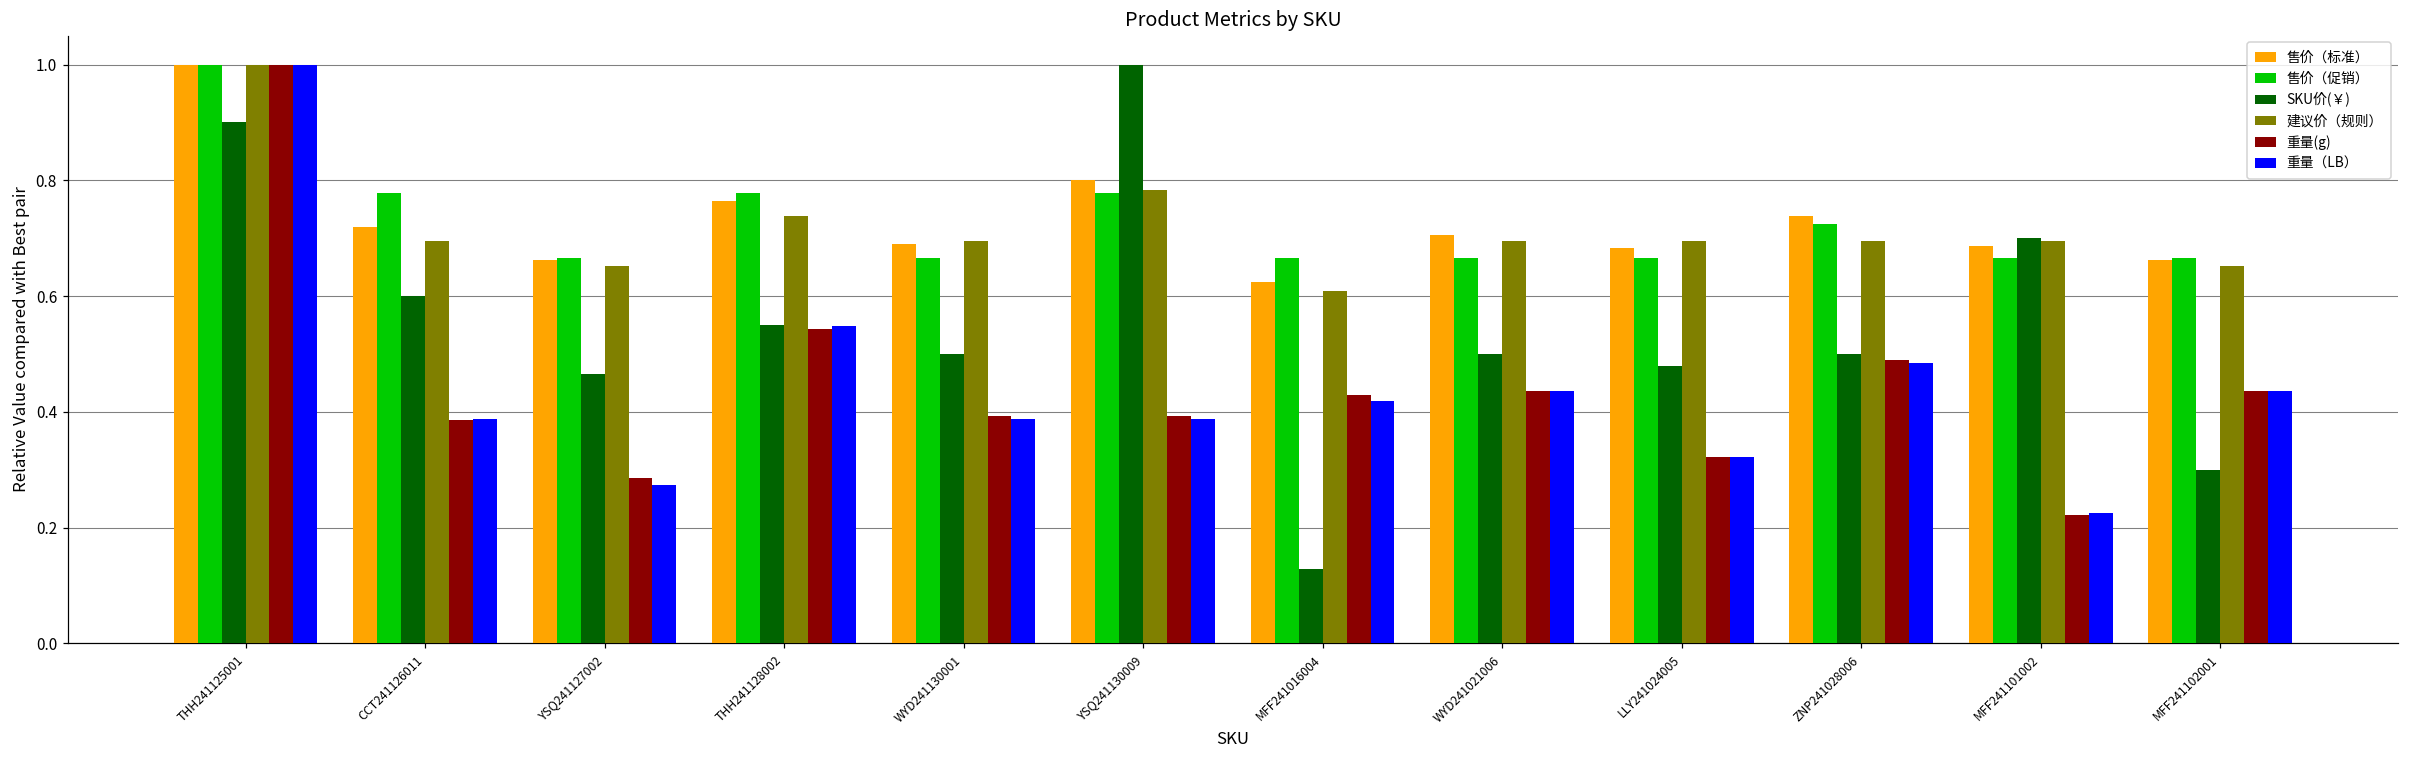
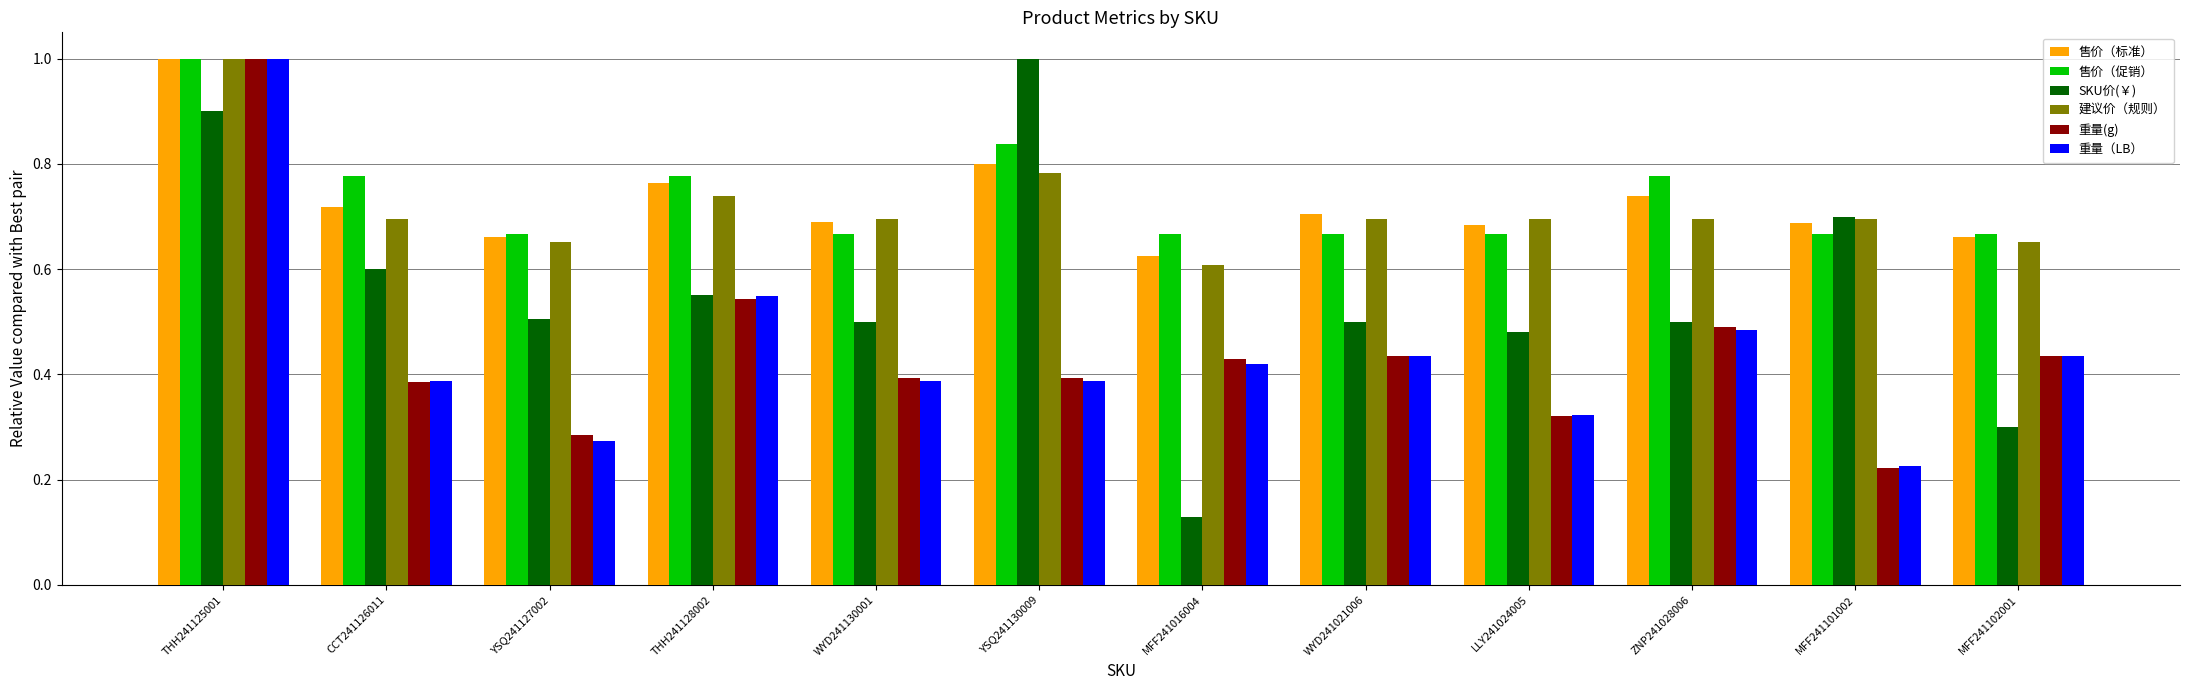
SKU价(￥), YSQ241127002: 0.47 -> 0.51
售价（促销）, YSQ241130009: 0.78 -> 0.84
售价（促销）, ZNP241028006: 0.72 -> 0.78
